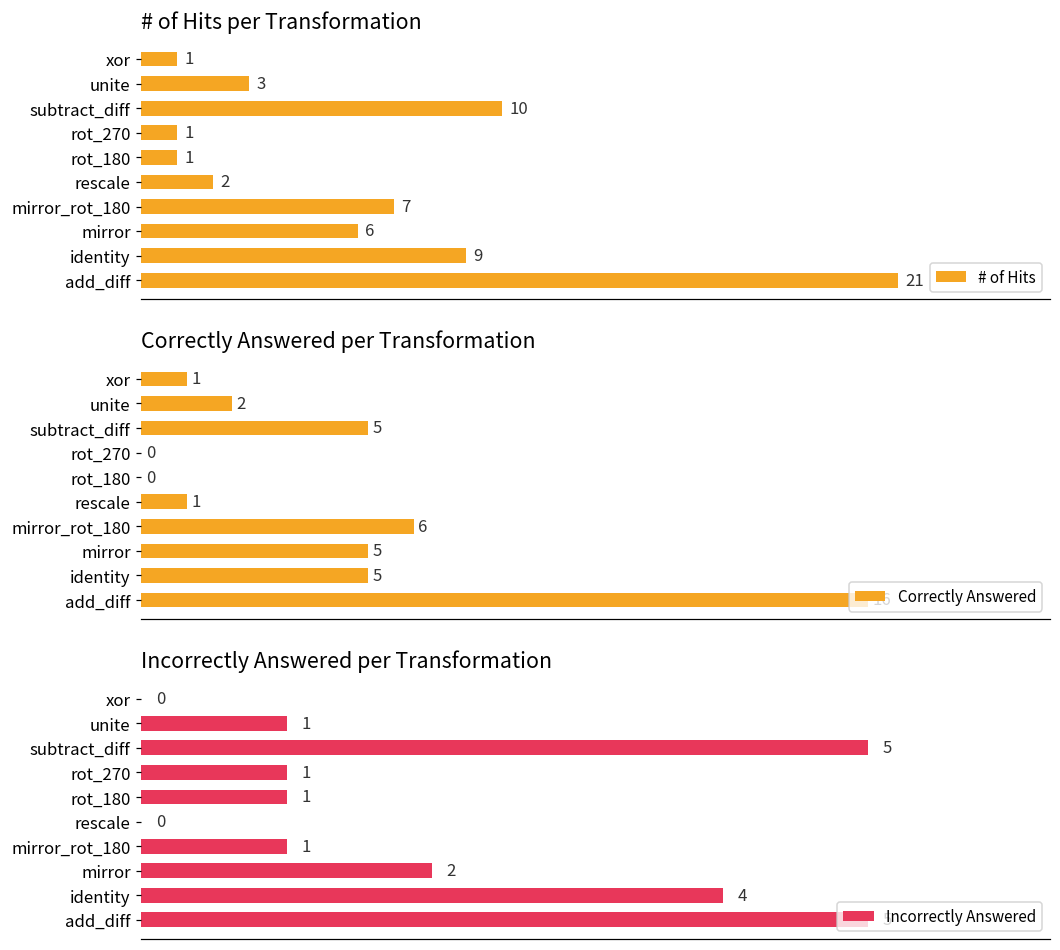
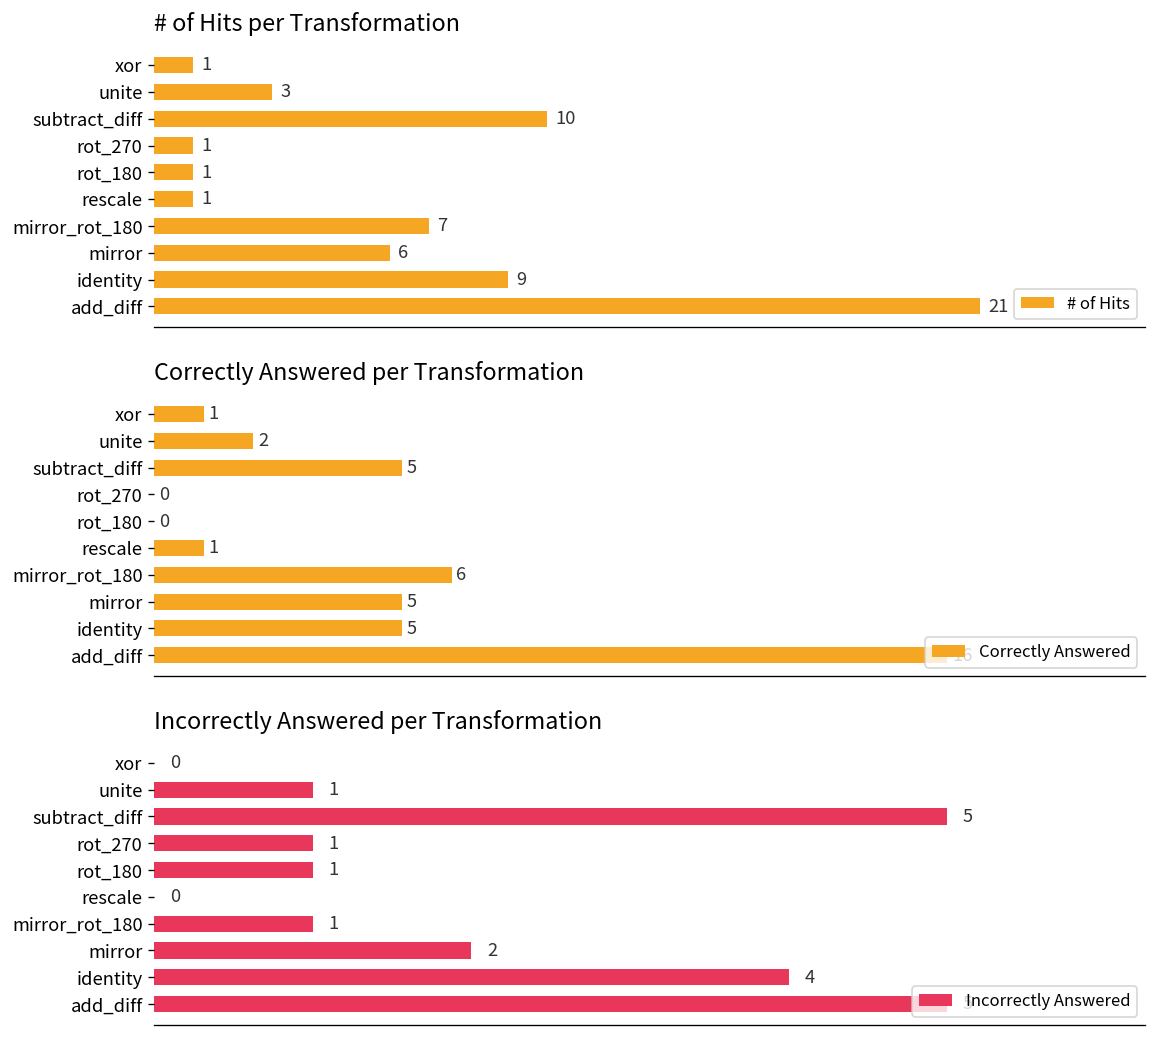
# of Hits per Transformation, rescale: 2 -> 1
